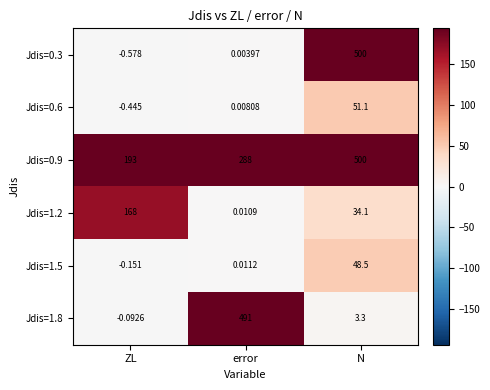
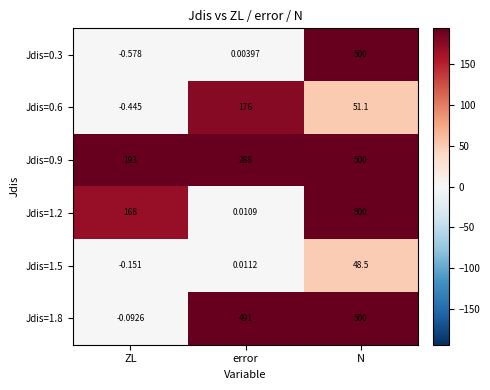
Jdis=0.6, error: 0.00808 -> 176
Jdis=1.2, N: 34.1 -> 500
Jdis=1.8, N: 3.3 -> 500
